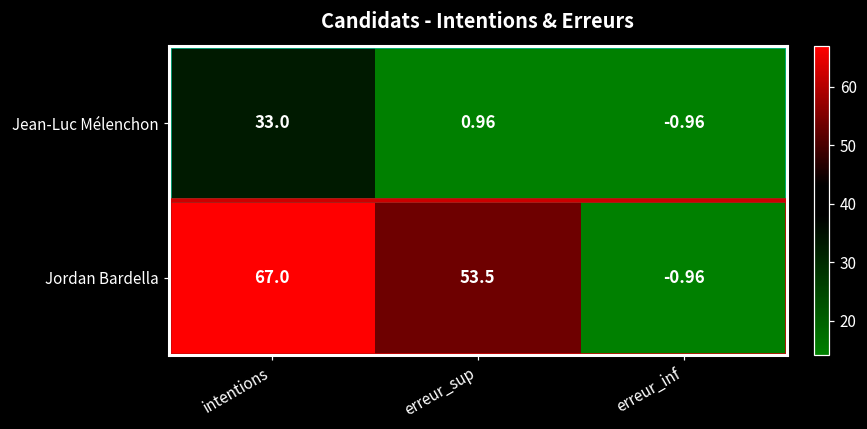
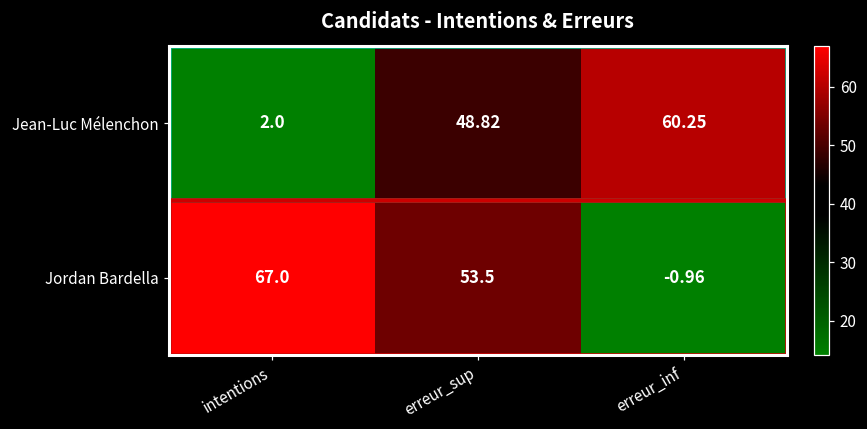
Jean-Luc Mélenchon, intentions: 33.0 -> 2.0
Jean-Luc Mélenchon, erreur_sup: 0.96 -> 48.82
Jean-Luc Mélenchon, erreur_inf: -0.96 -> 60.25
